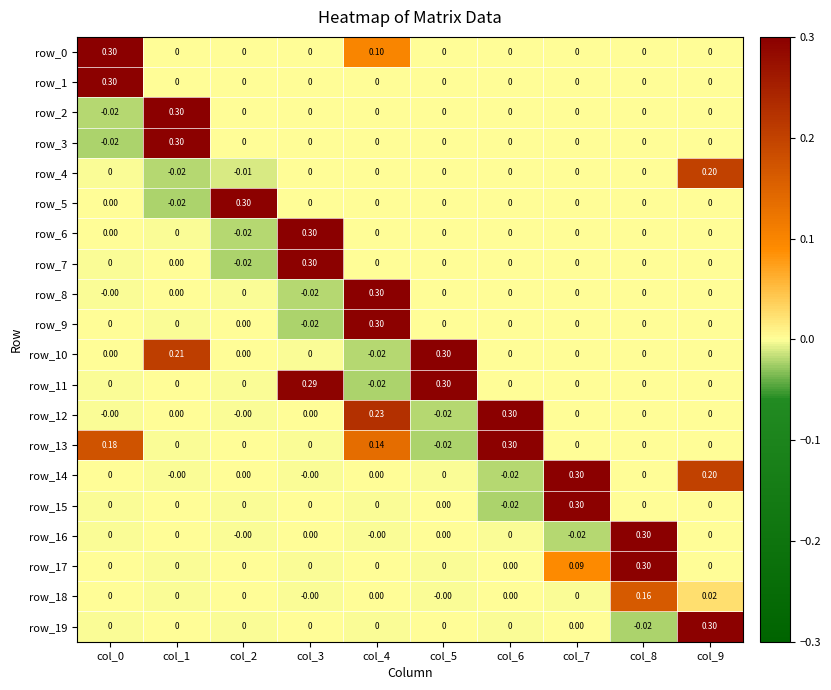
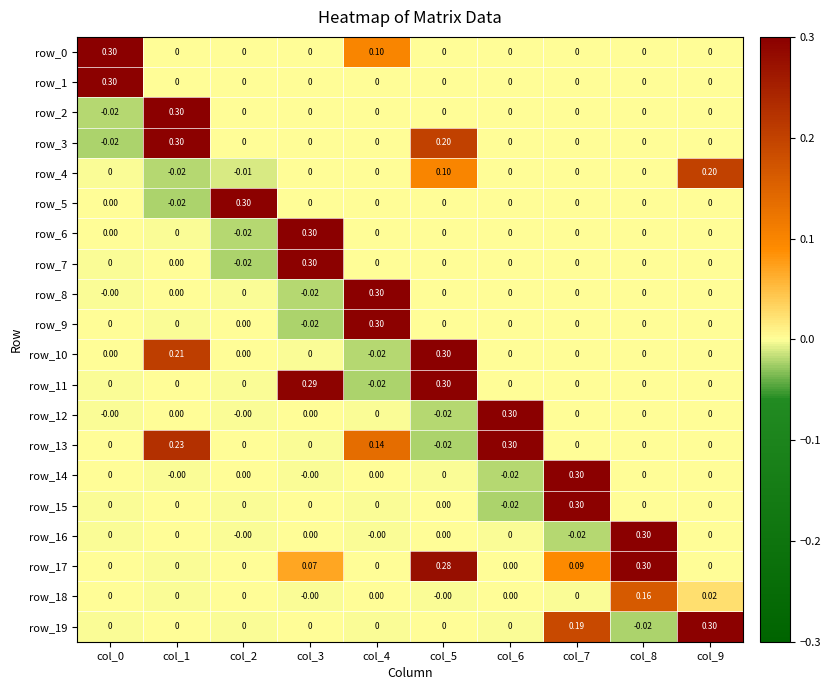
row_3, col_5: 0 -> 0.20
row_4, col_5: 0 -> 0.10
row_12, col_4: 0.23 -> 0
row_13, col_0: 0.18 -> 0
row_13, col_1: 0 -> 0.23
row_14, col_9: 0.20 -> 0
row_17, col_3: 0 -> 0.07
row_17, col_5: 0 -> 0.28
row_19, col_7: 0.00 -> 0.19
